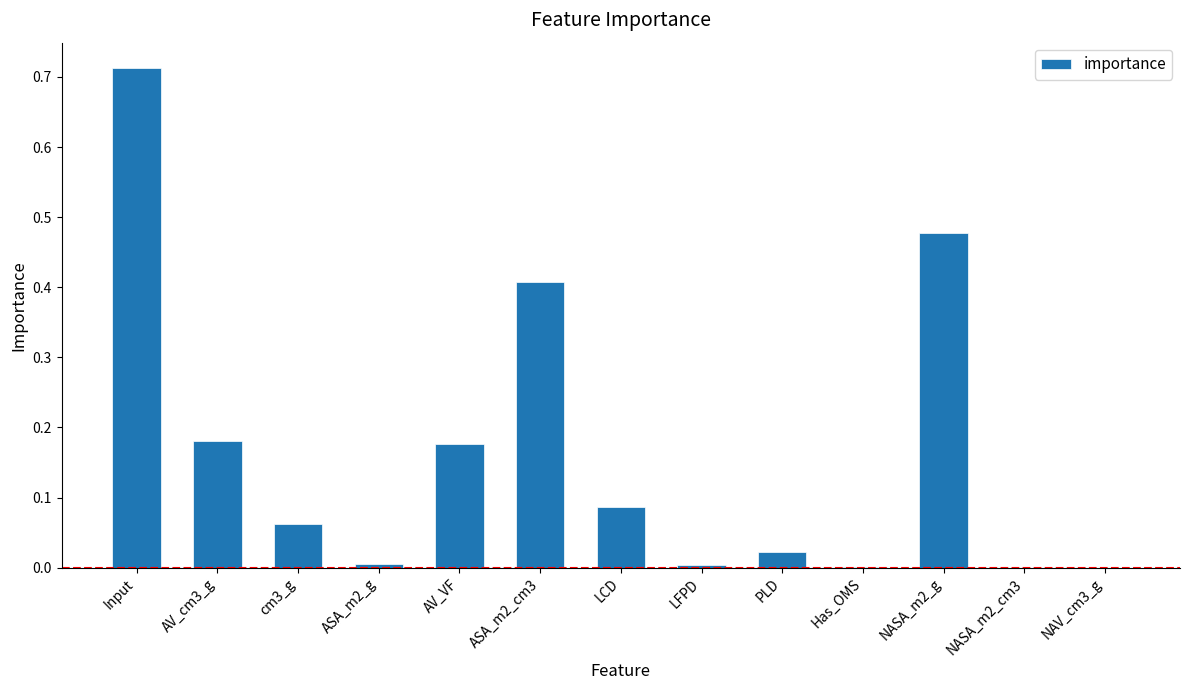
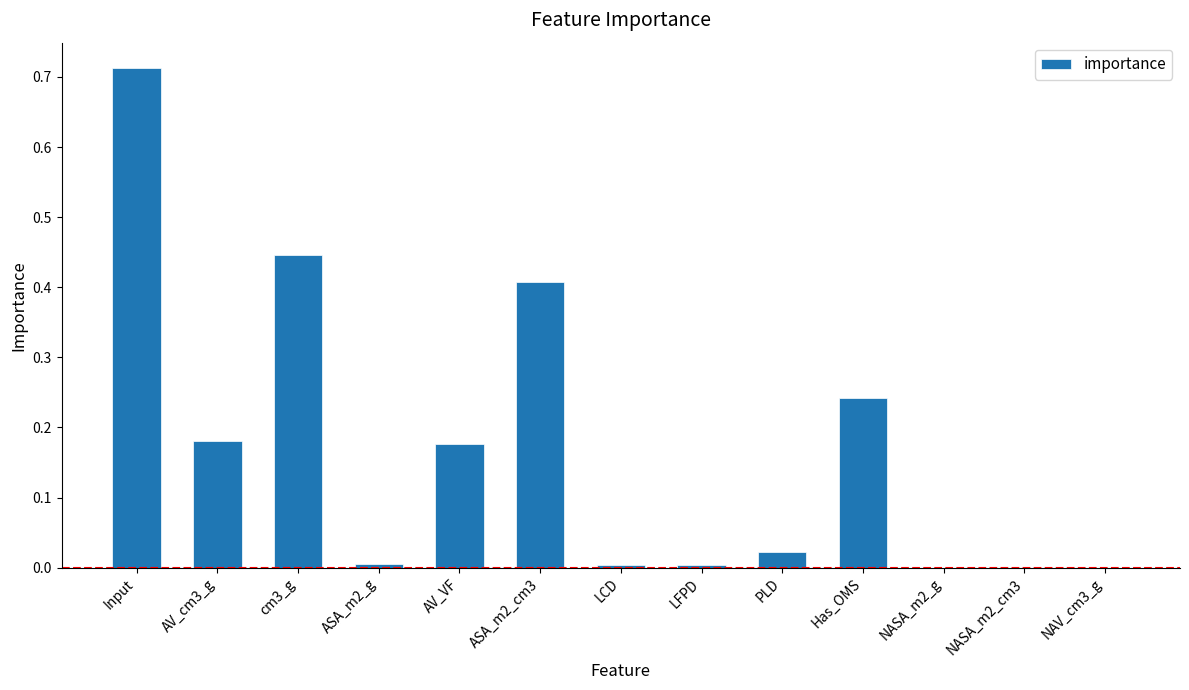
cm3_g: 0.06 -> 0.45
LCD: 0.09 -> 0.00
Has_OMS: 0.00 -> 0.24
NASA_m2_g: 0.48 -> 0.00
